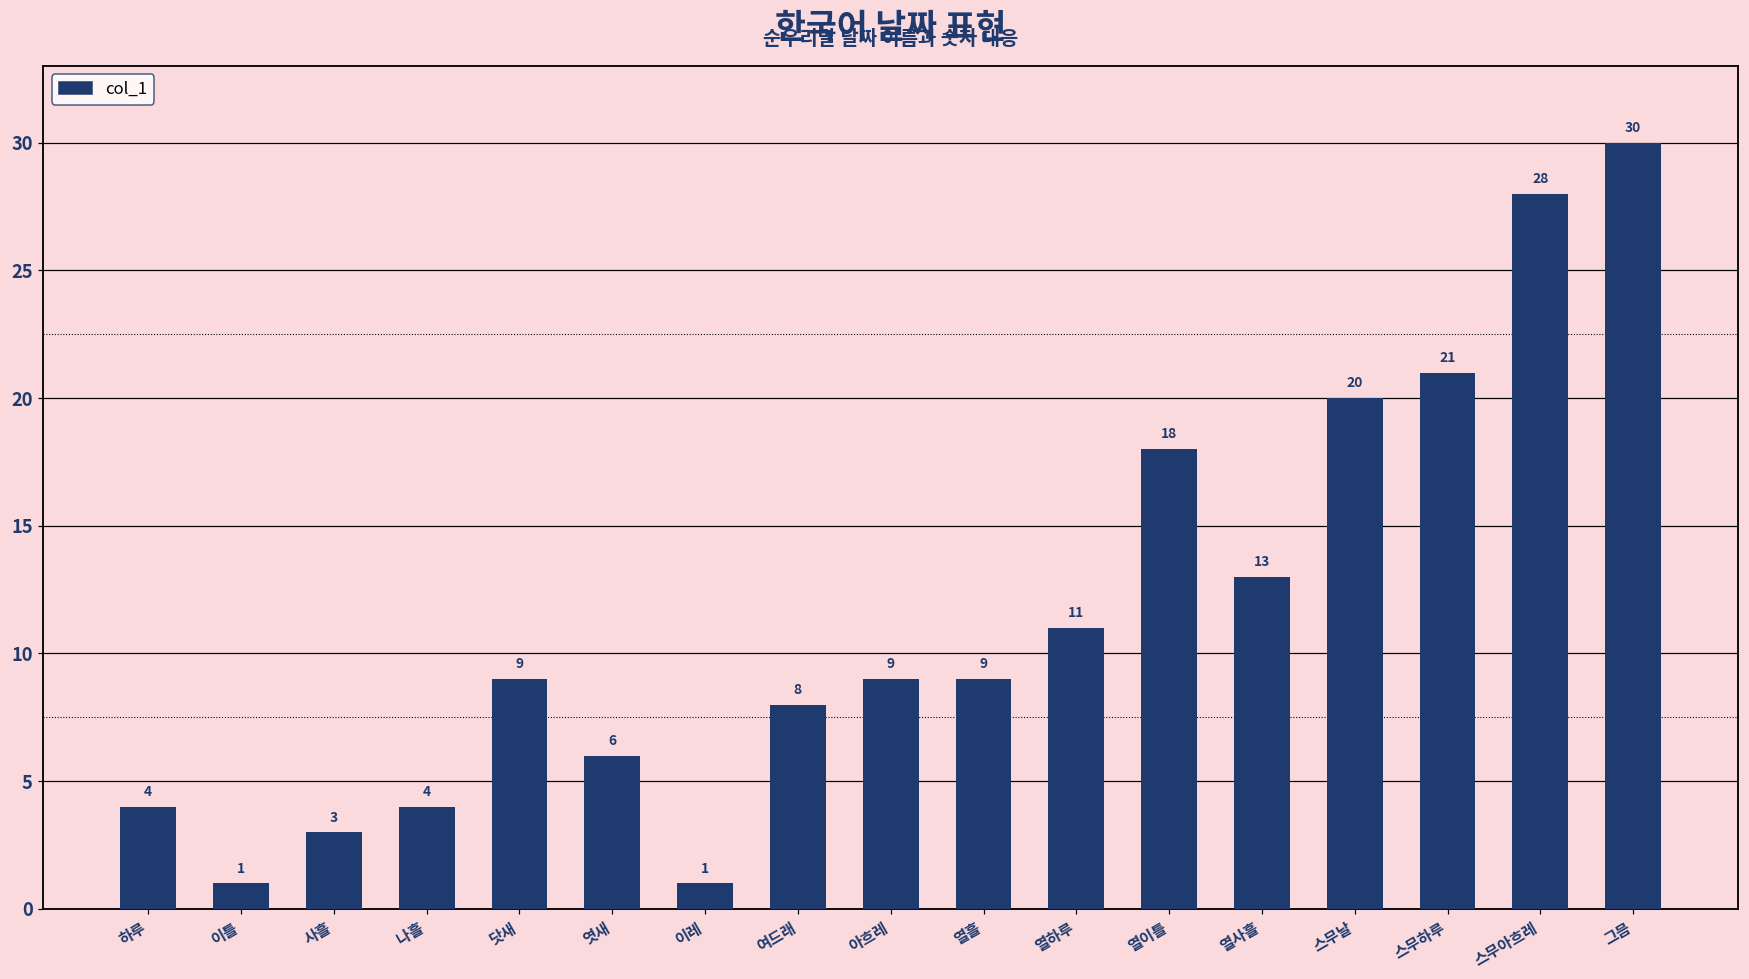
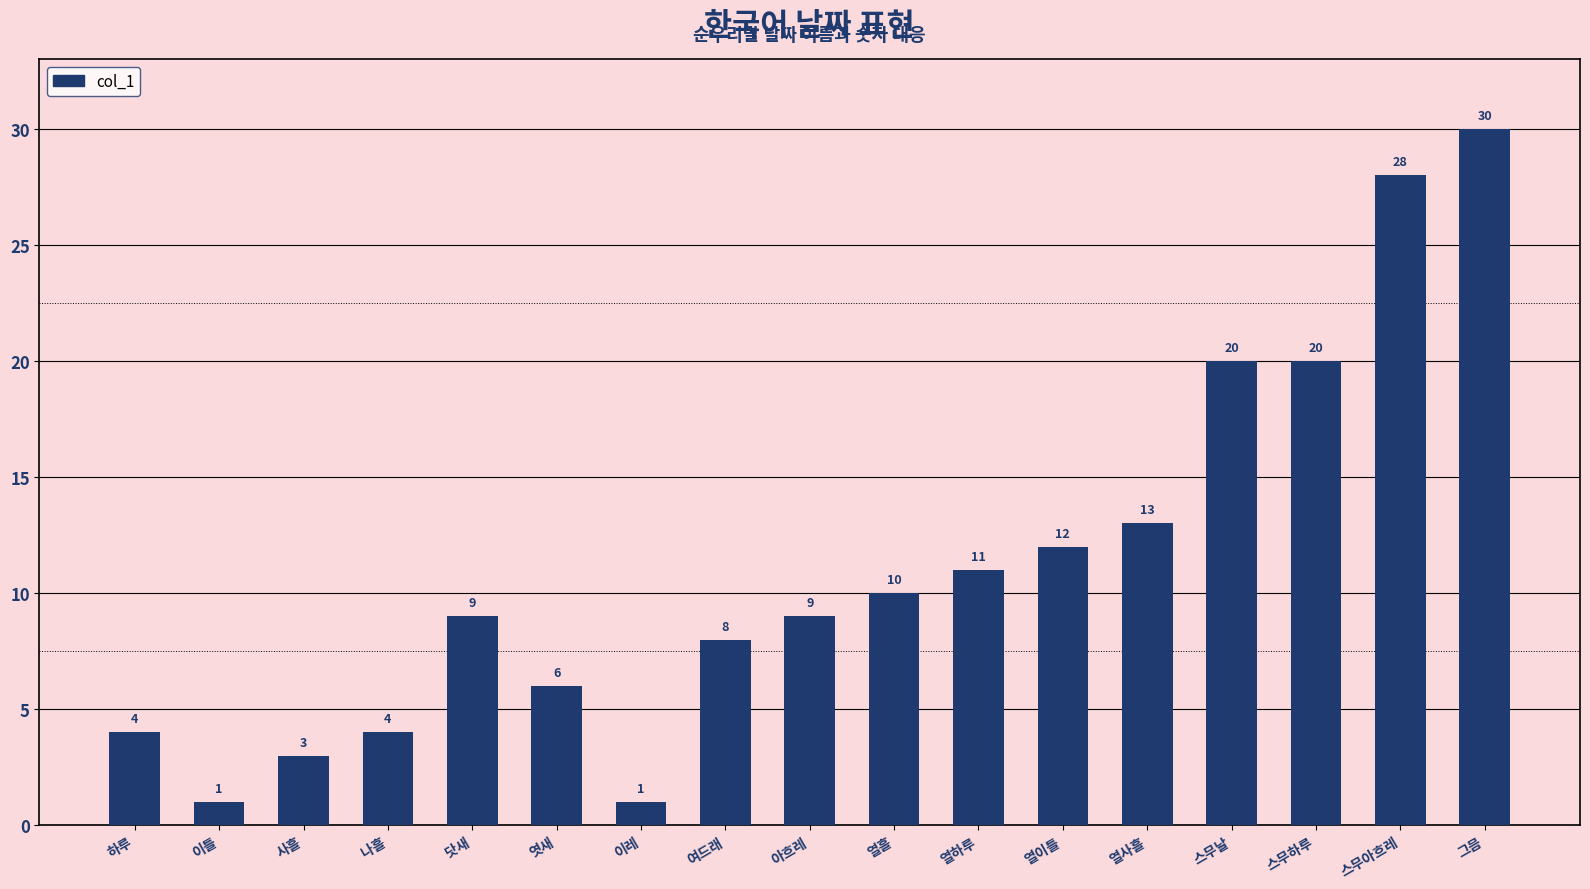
열흘: 9 -> 10
열이틀: 18 -> 12
스무하루: 21 -> 20
